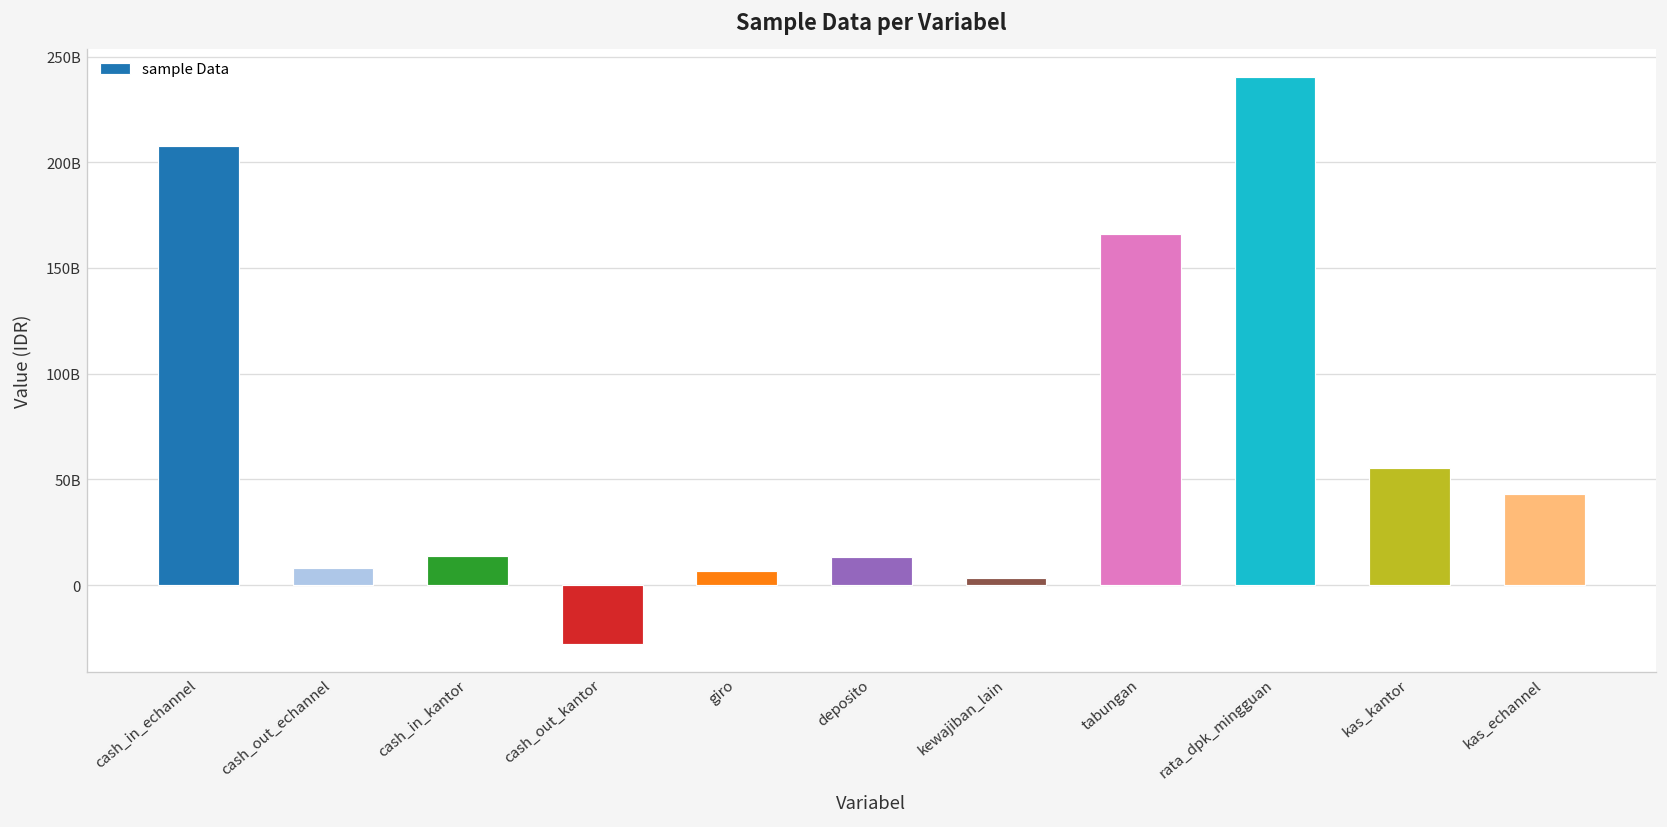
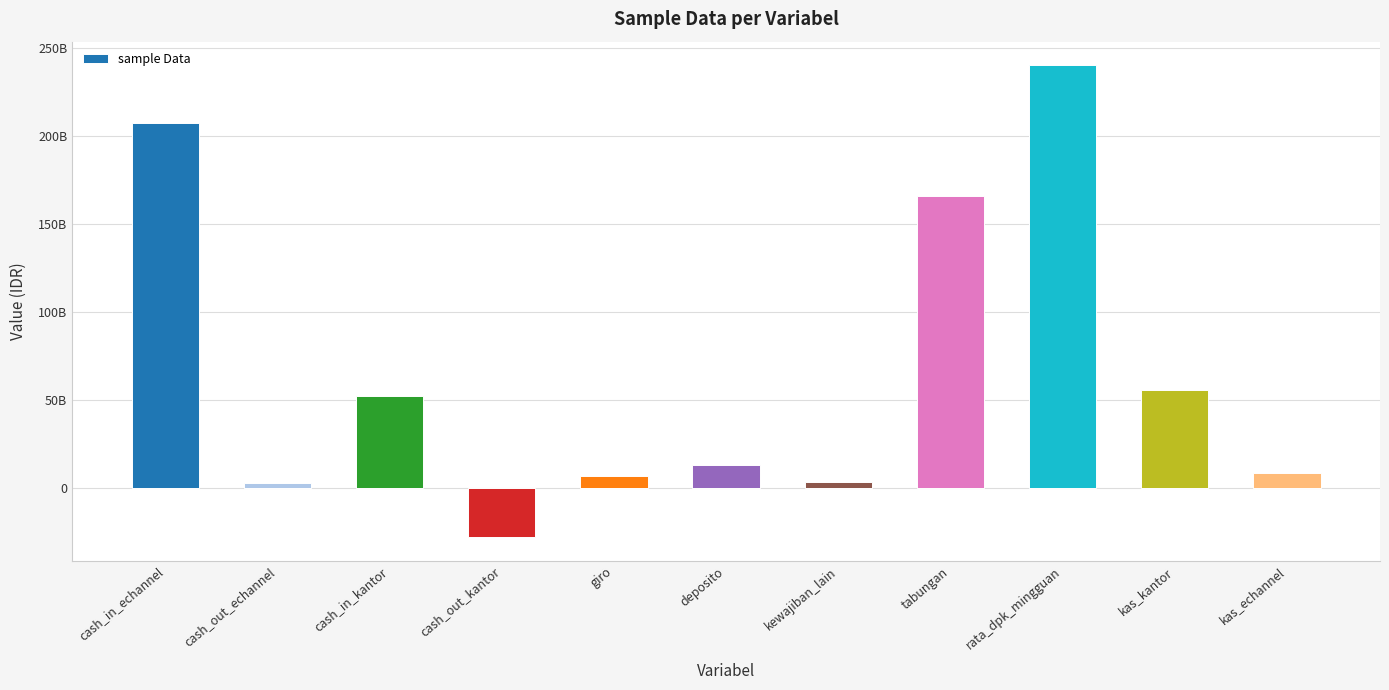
cash_out_echannel: 8000000000 -> 3000000000
cash_in_kantor: 14000000000 -> 52000000000
kas_echannel: 43000000000 -> 9000000000
